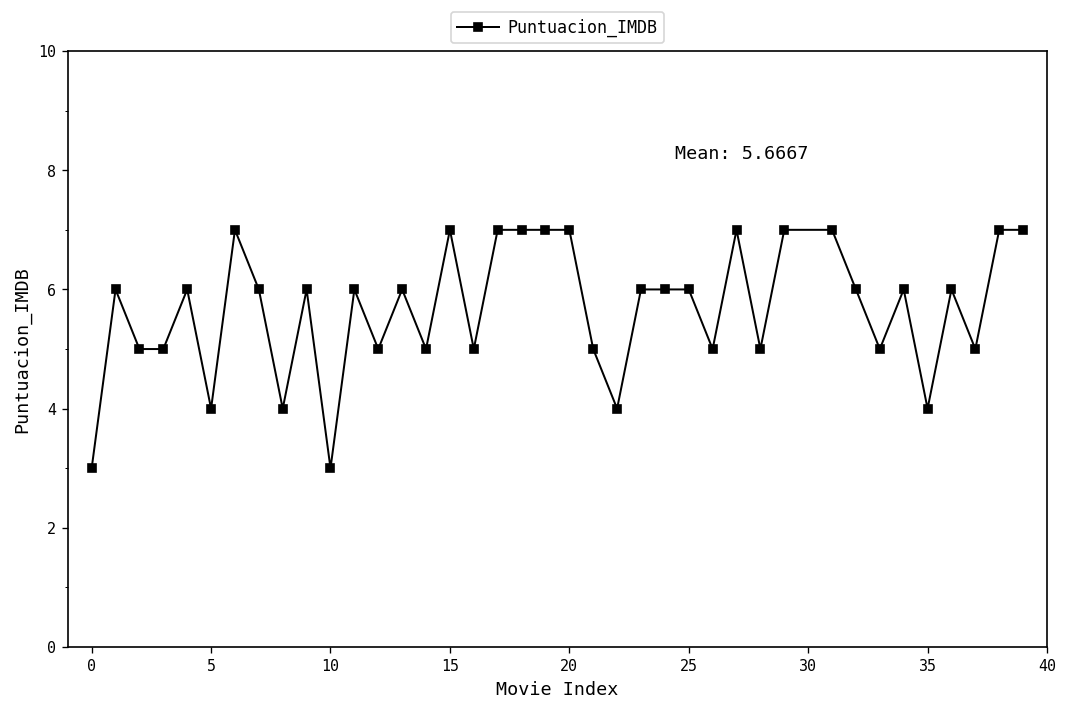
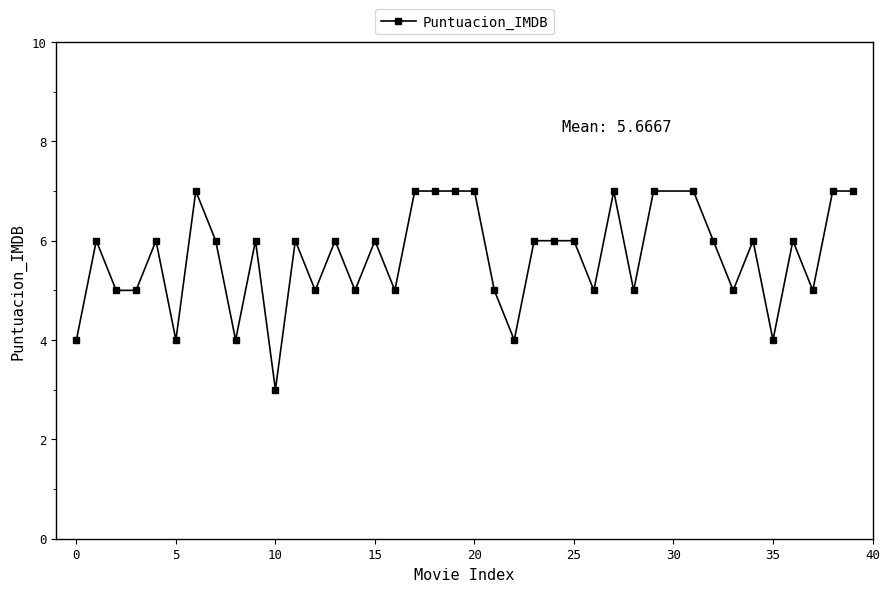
0: 3 -> 4
15: 7 -> 6
